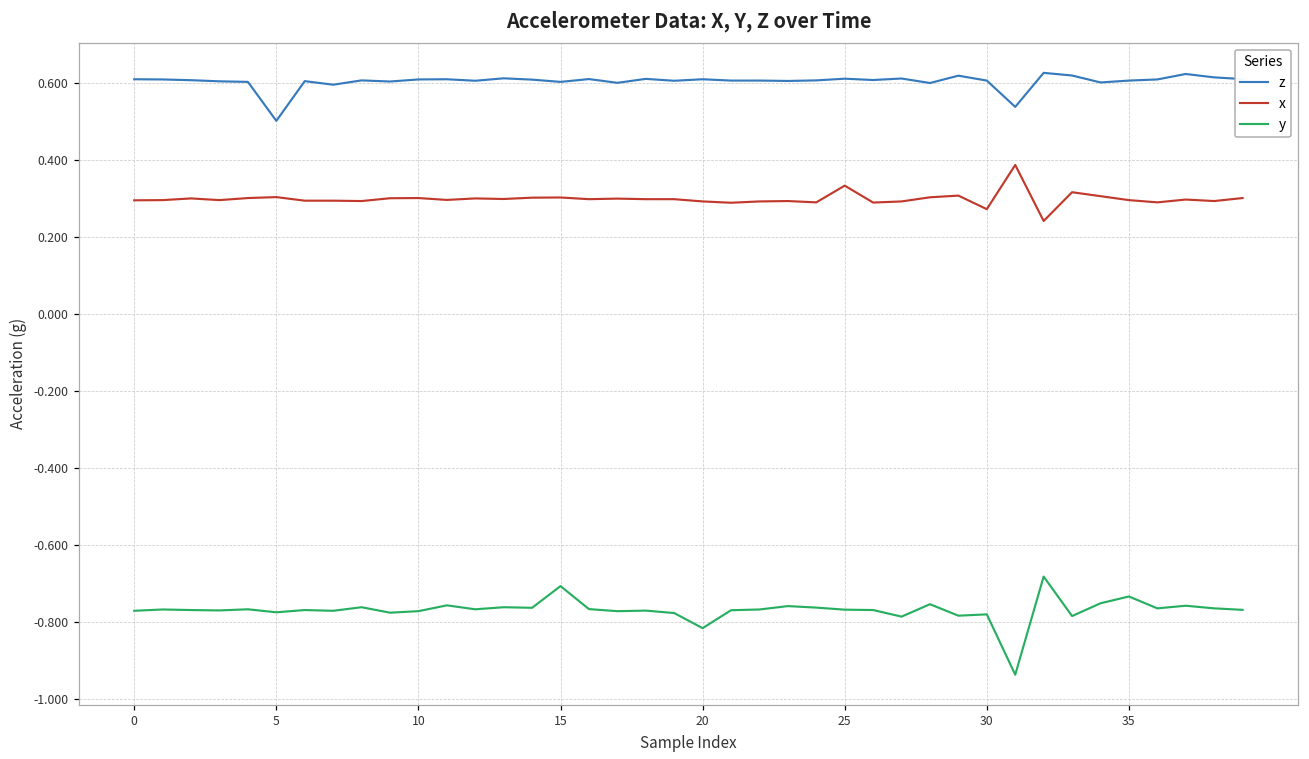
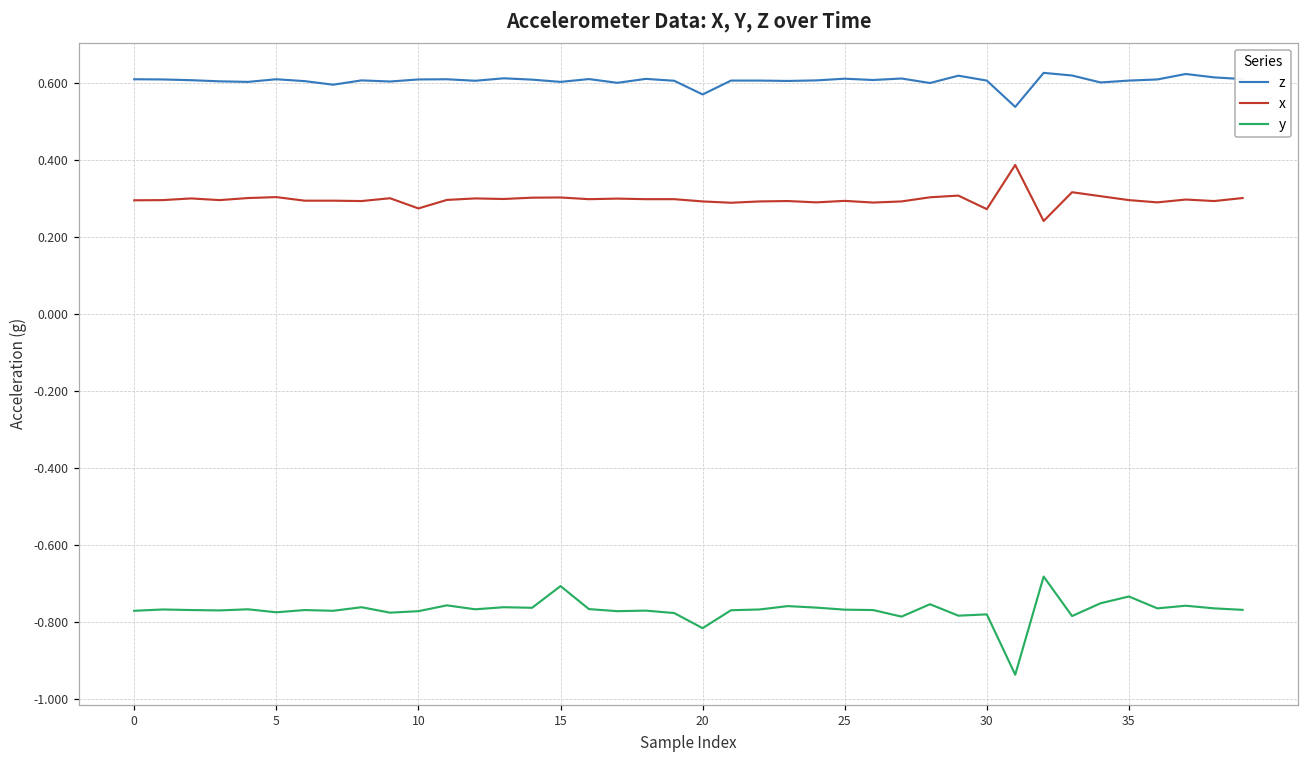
z, 5: 0.50 -> 0.61
x, 10: 0.30 -> 0.28
z, 20: 0.61 -> 0.57
x, 25: 0.33 -> 0.29
